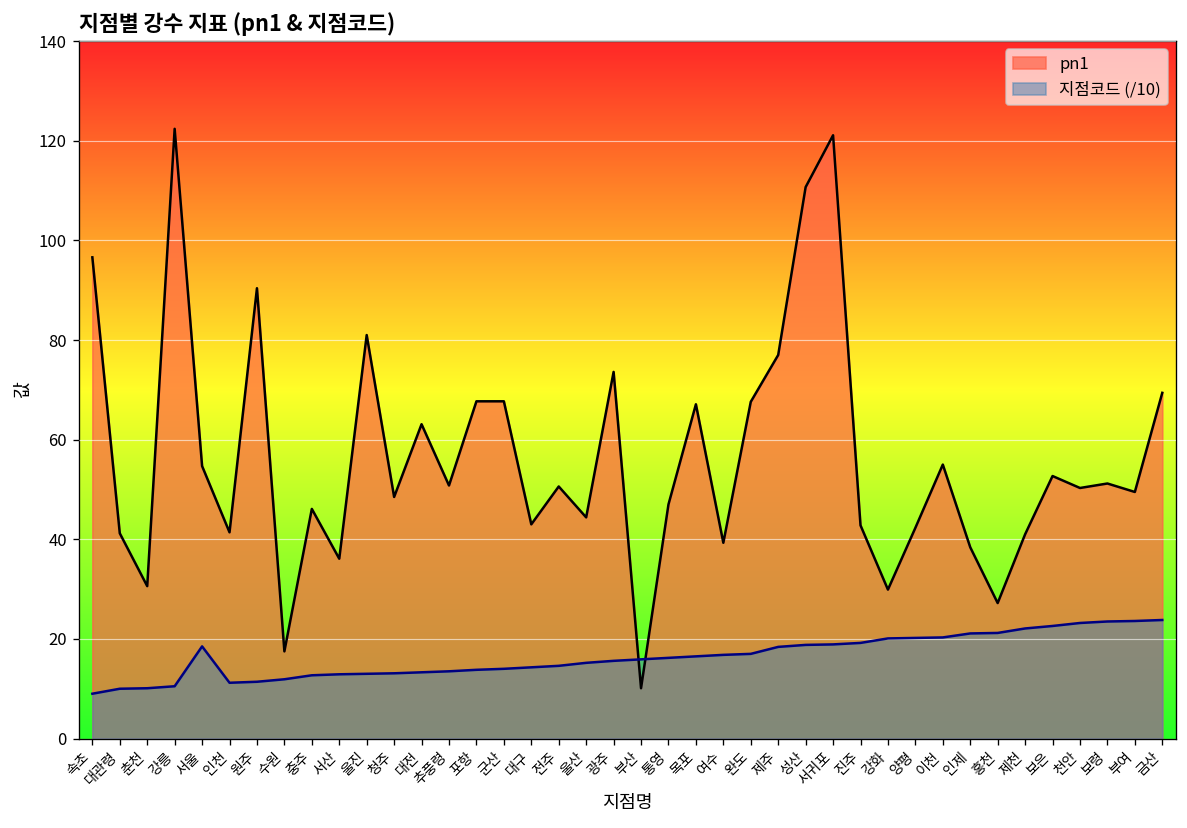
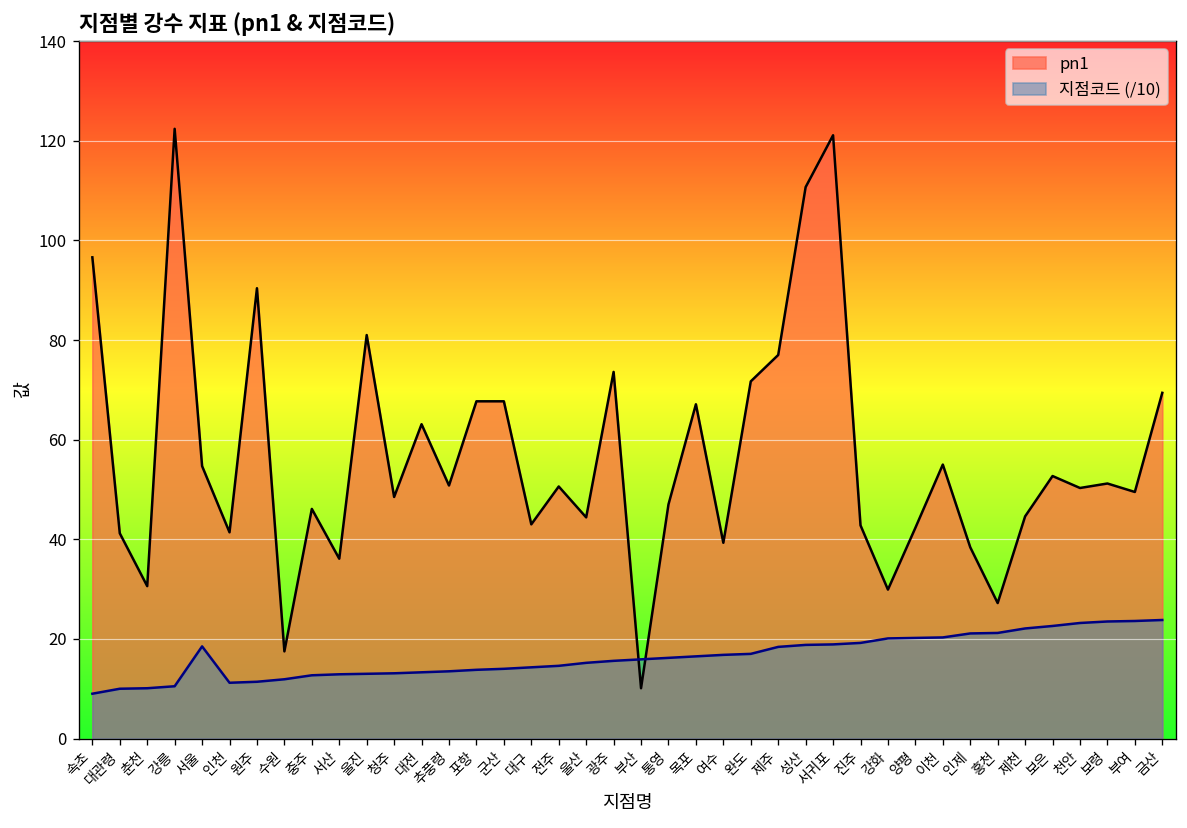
pn1, 완도: 68 -> 72
pn1, 제천: 41 -> 45
